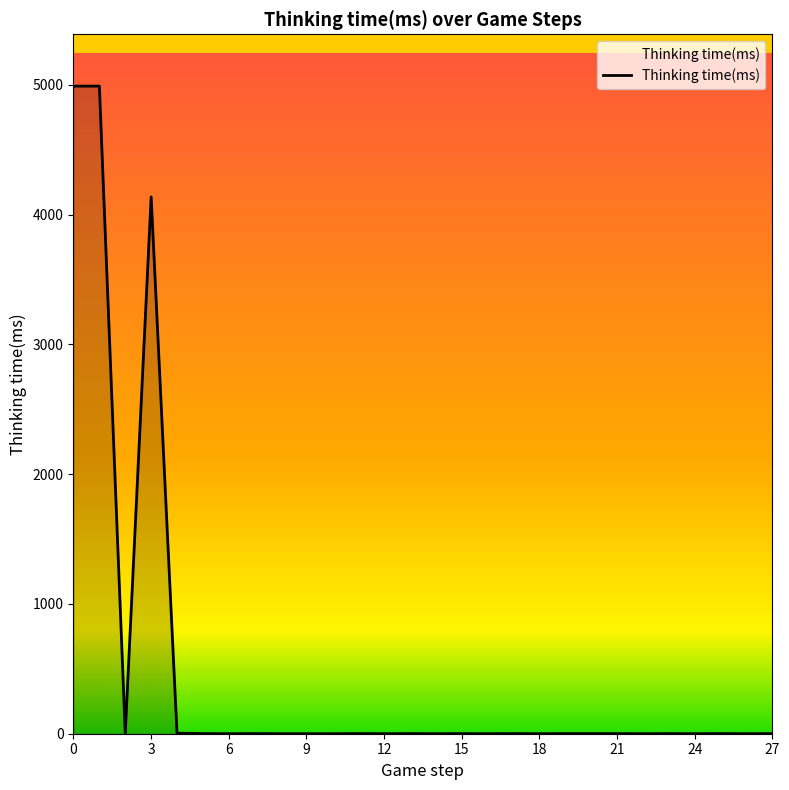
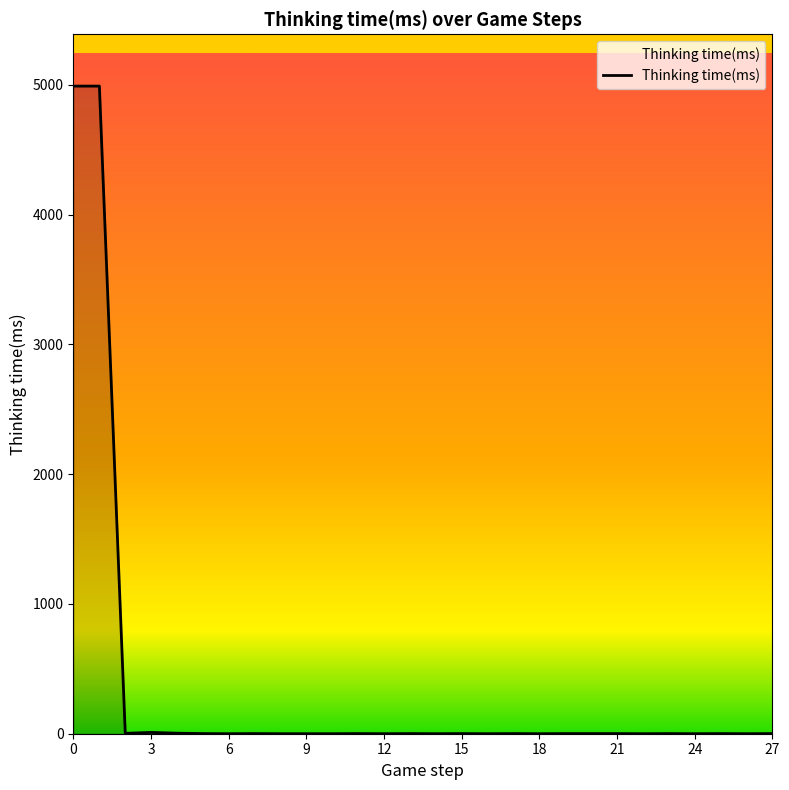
3: 4140 -> 10
